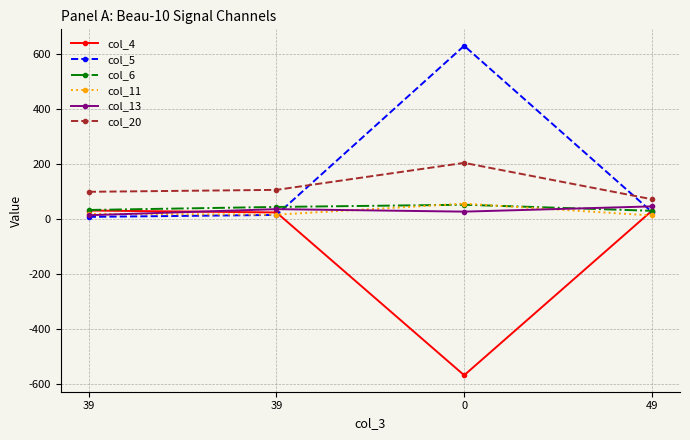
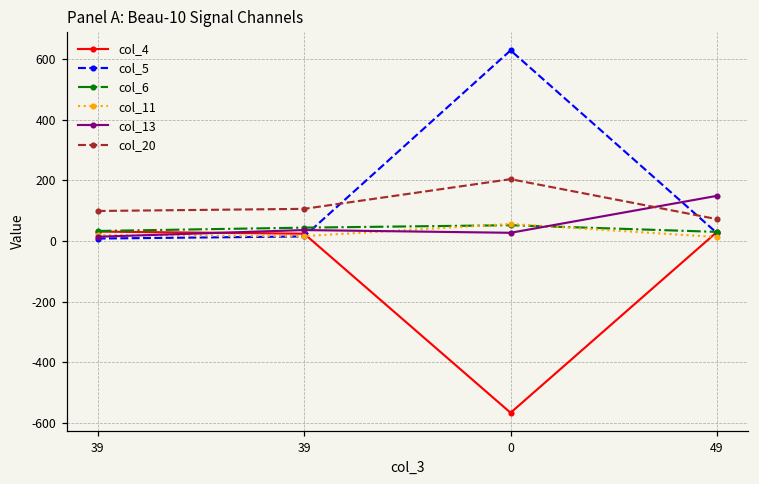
col_13, 49: 50 -> 150
